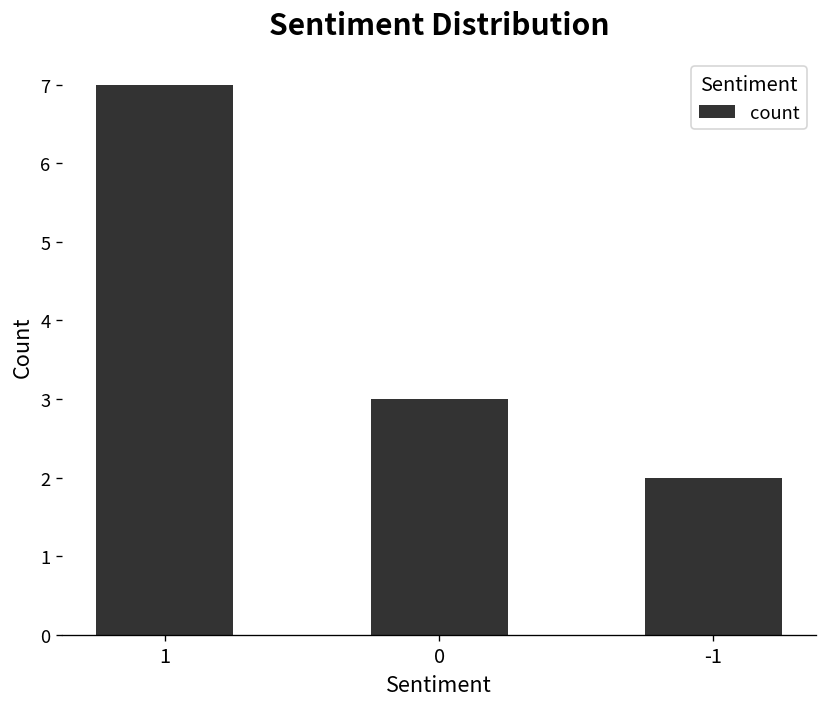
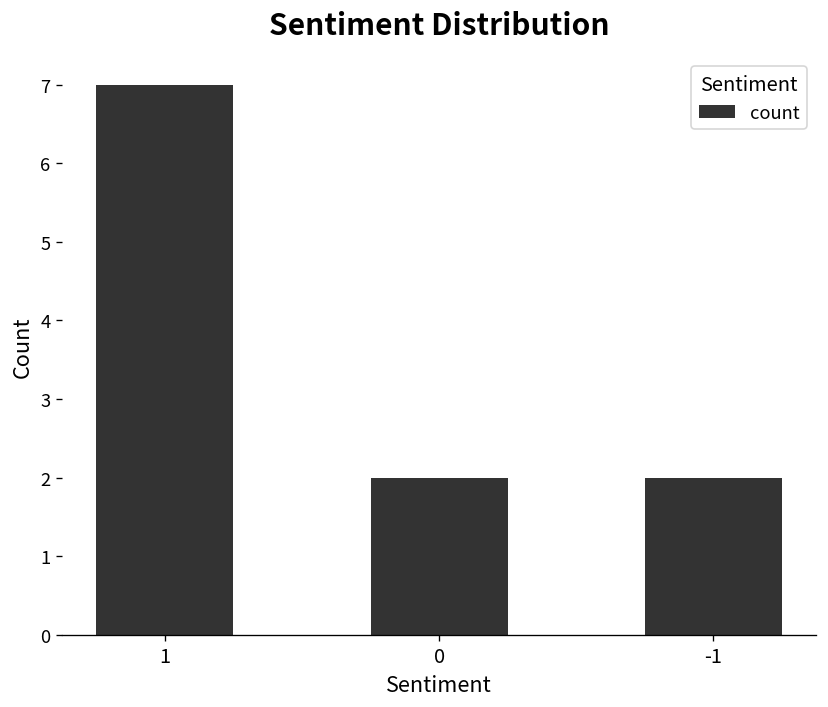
0: 3 -> 2
